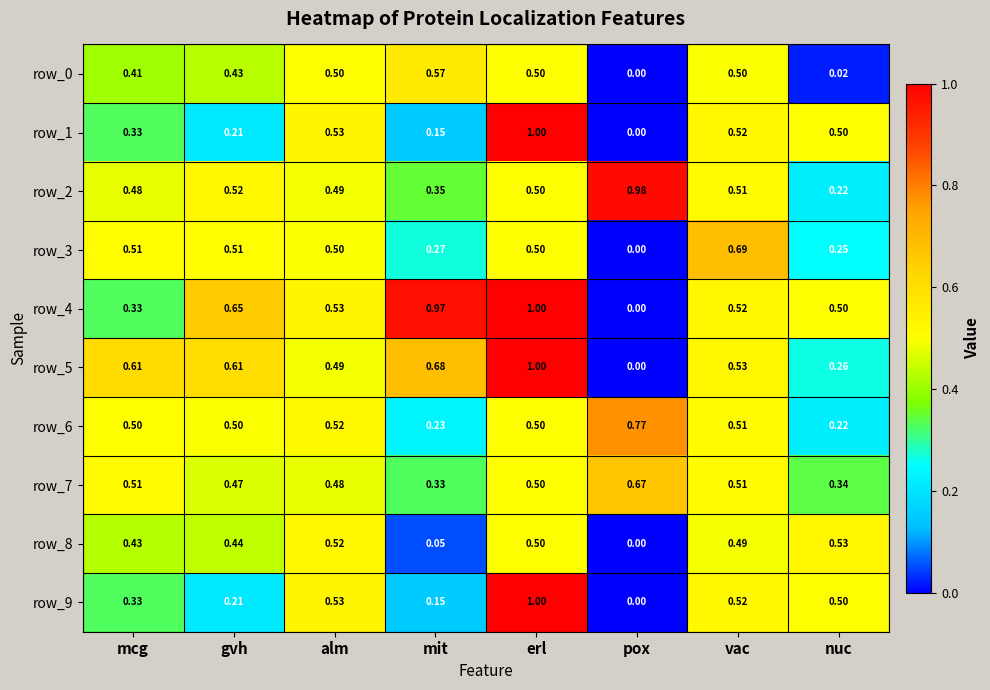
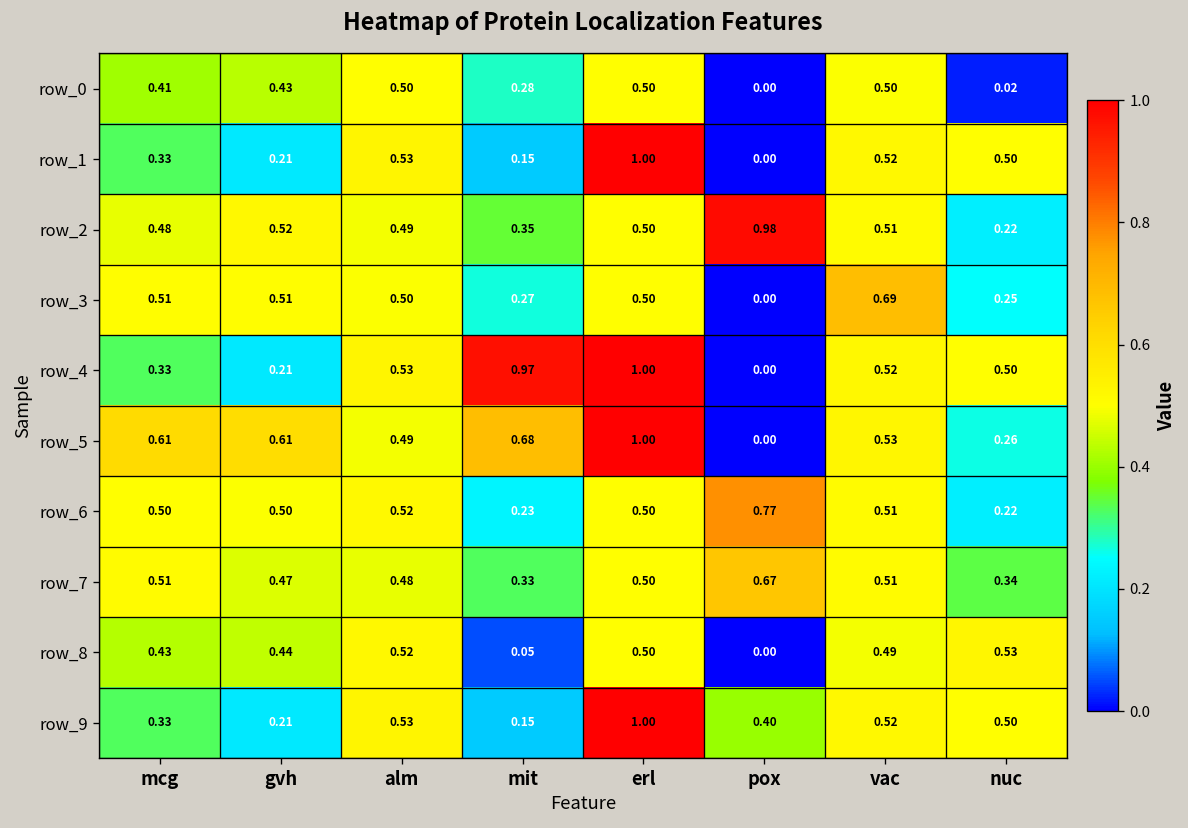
row_0, mit: 0.57 -> 0.28
row_4, gvh: 0.65 -> 0.21
row_9, pox: 0.00 -> 0.40
